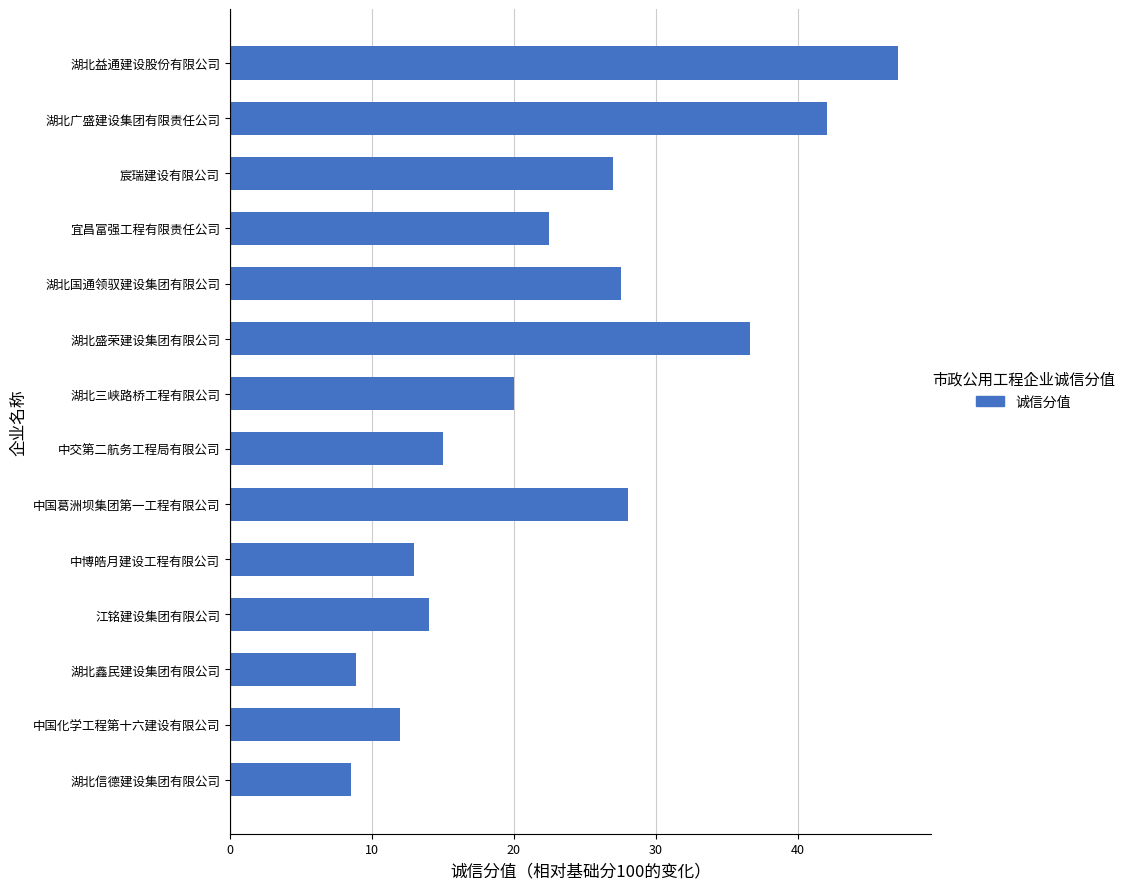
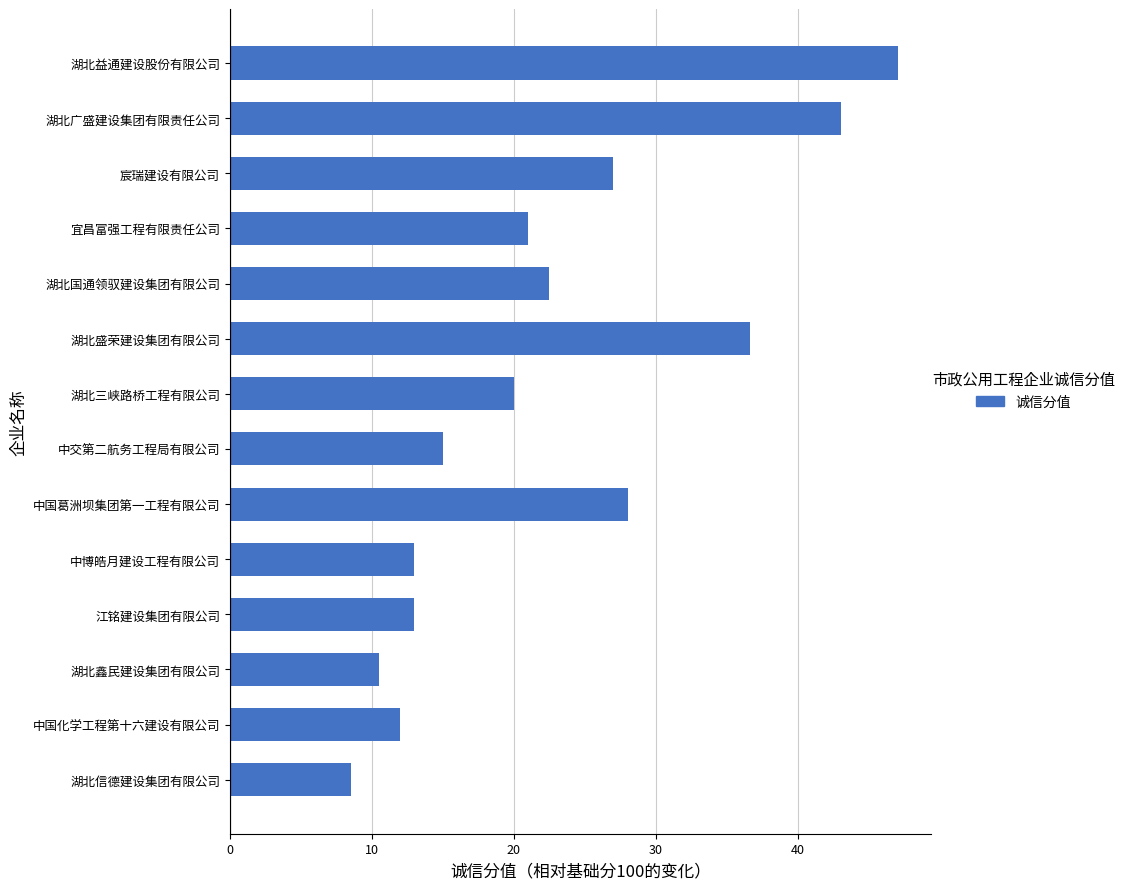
湖北广盛建设集团有限责任公司: 42.0 -> 43.0
宜昌富强工程有限责任公司: 22.5 -> 21.0
湖北国通领驭建设集团有限公司: 27.5 -> 22.5
江铭建设集团有限公司: 14.0 -> 13.0
湖北鑫民建设集团有限公司: 8.9 -> 10.5
